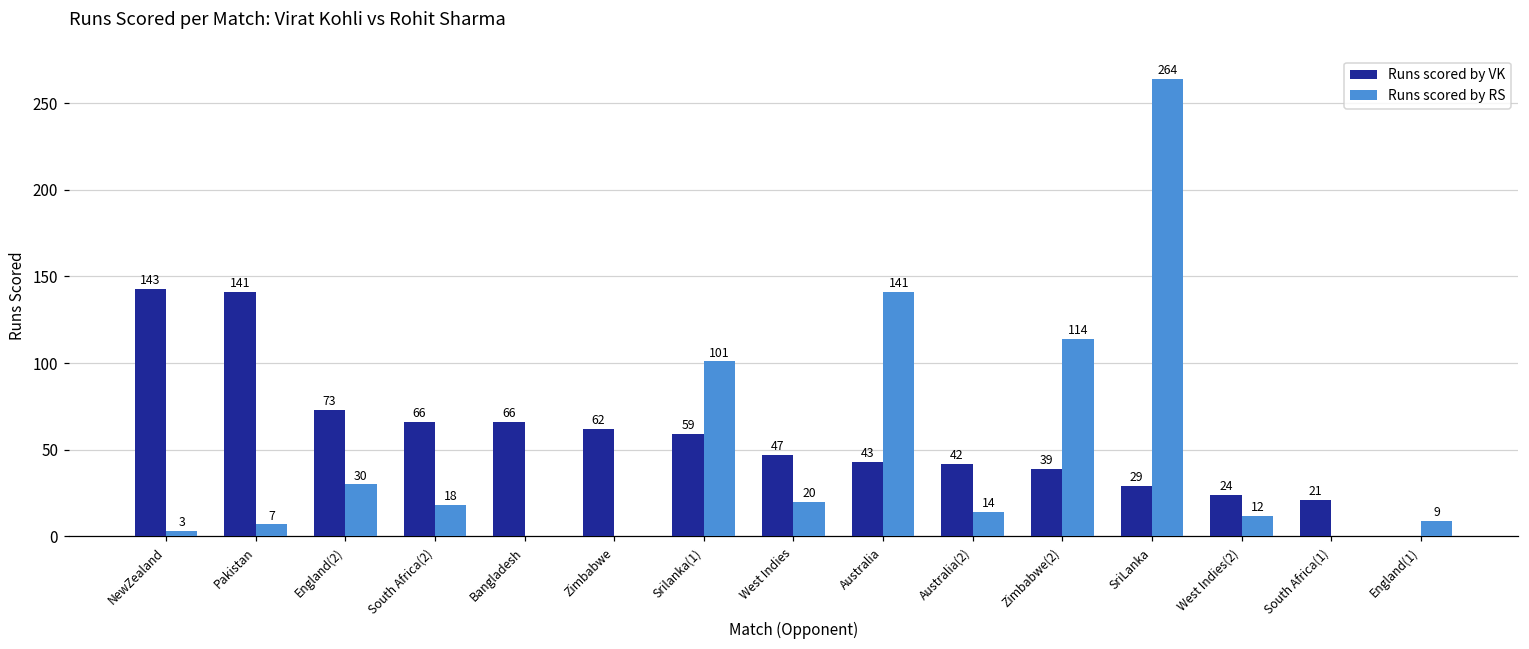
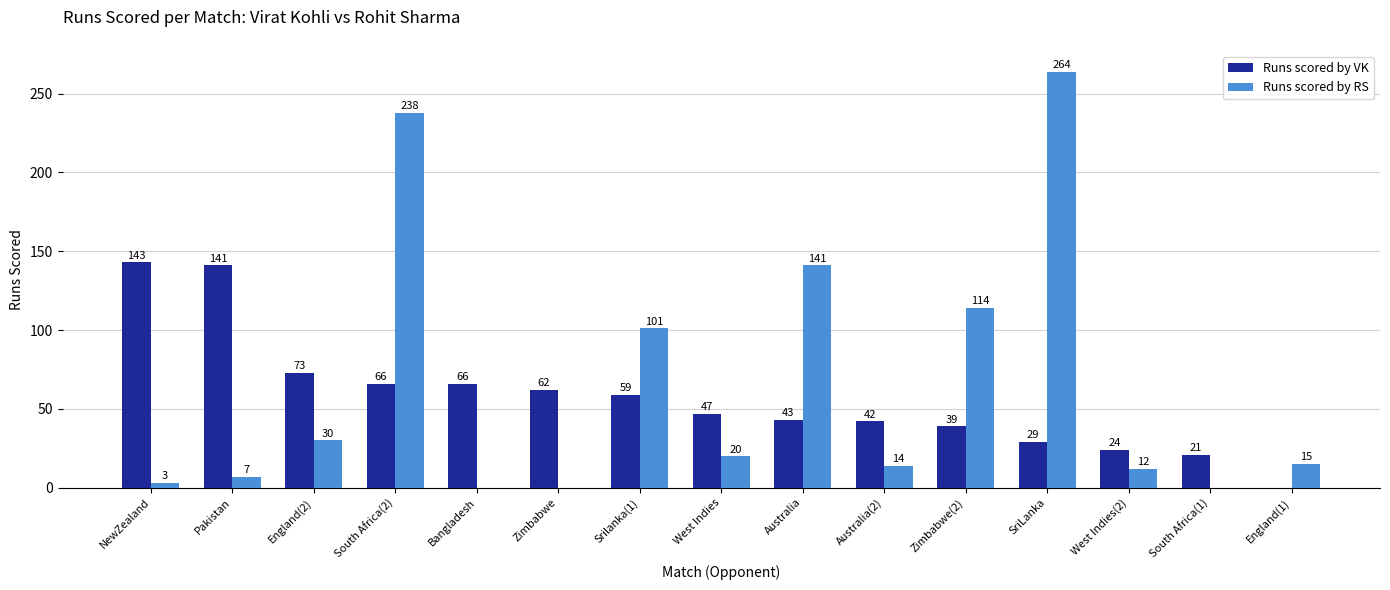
Runs scored by RS, South Africa(2): 18 -> 238
Runs scored by RS, England(1): 9 -> 15
